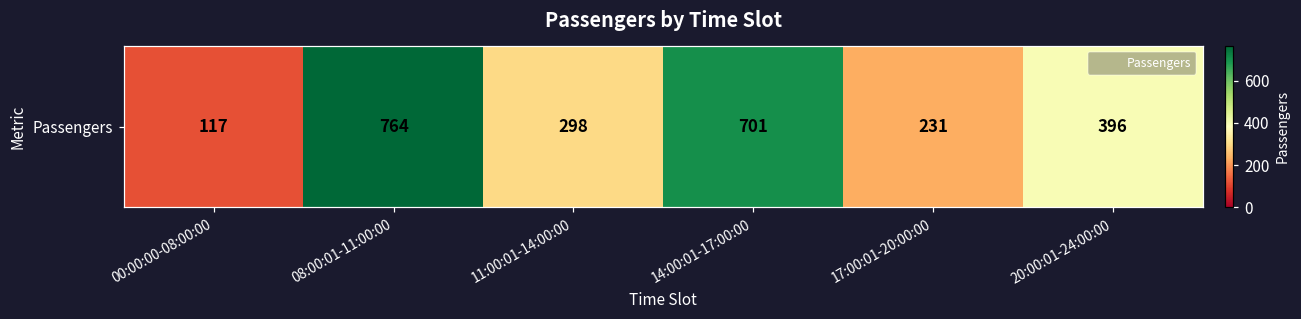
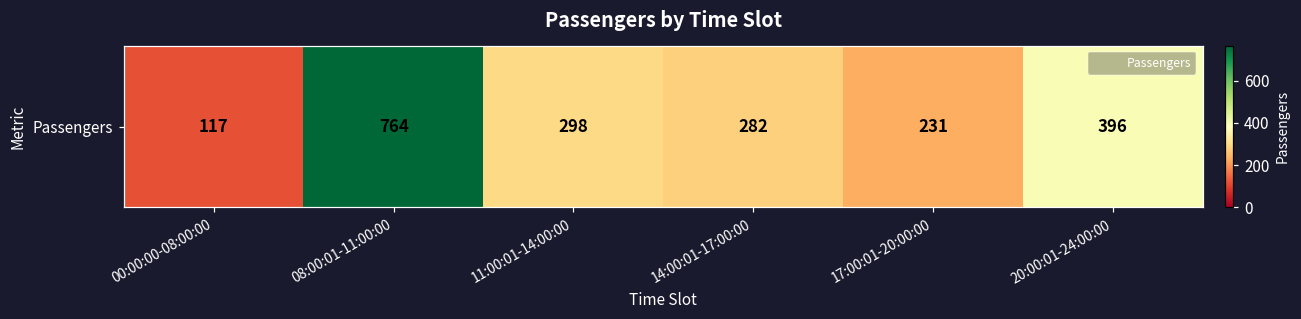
Passengers, 14:00:01-17:00:00: 701 -> 282
